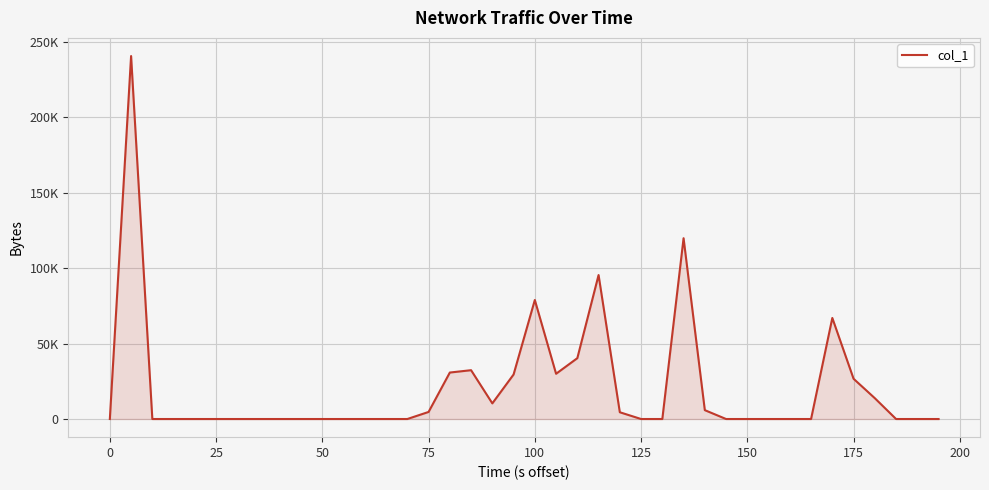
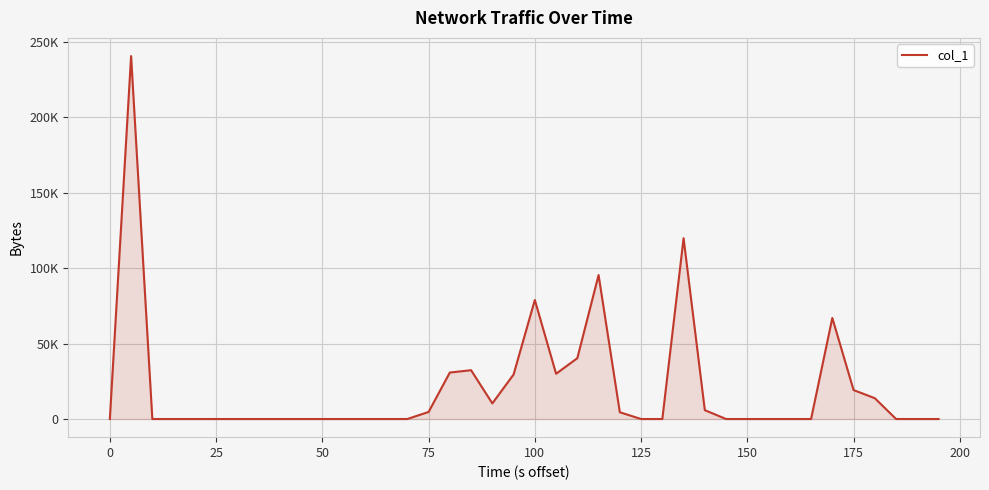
175: 27000 -> 19000
